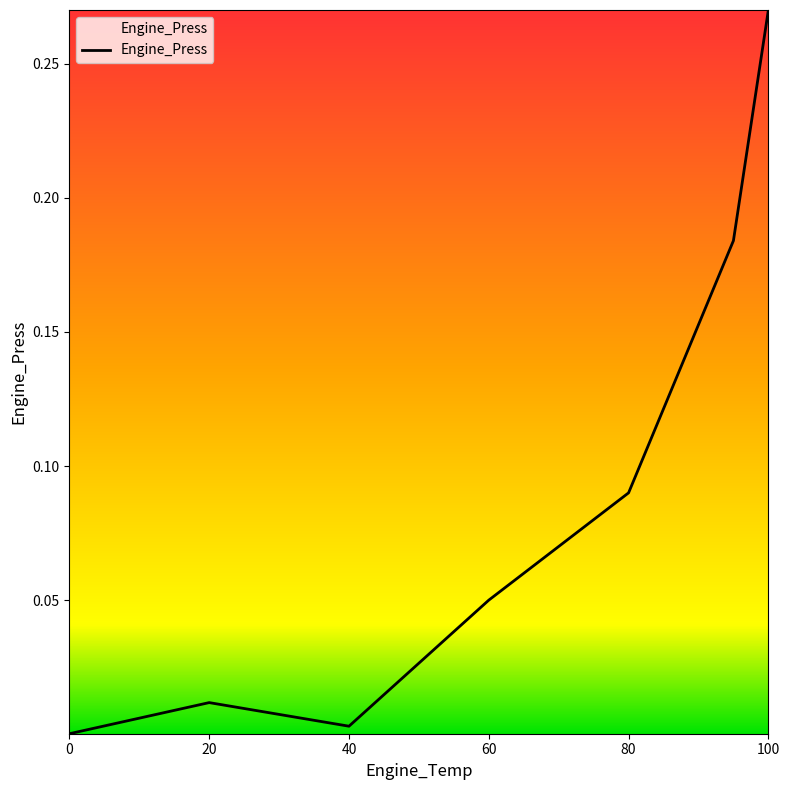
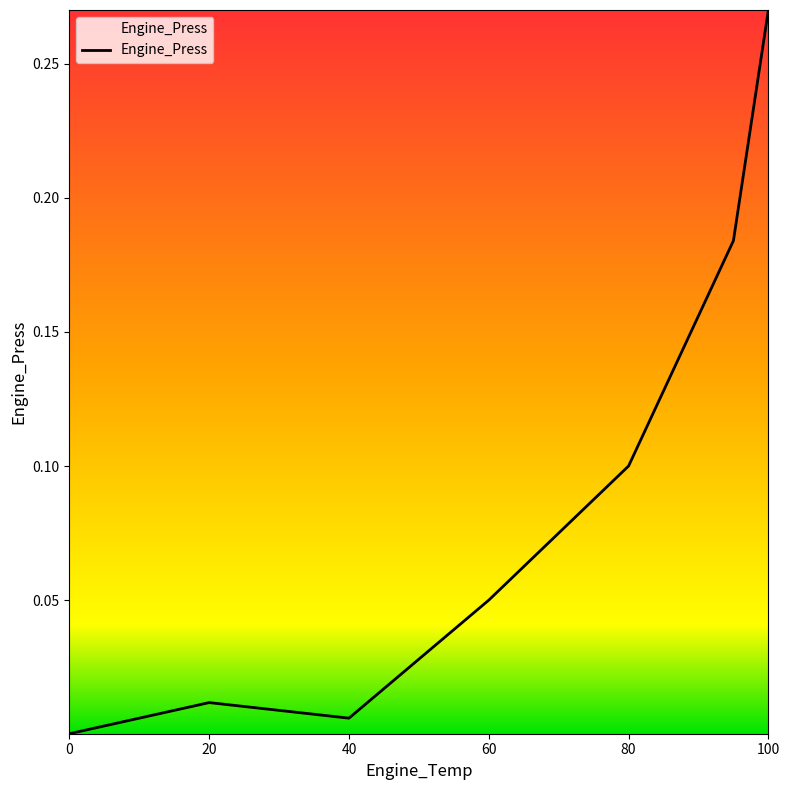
40: 0.003 -> 0.006
80: 0.09 -> 0.10
